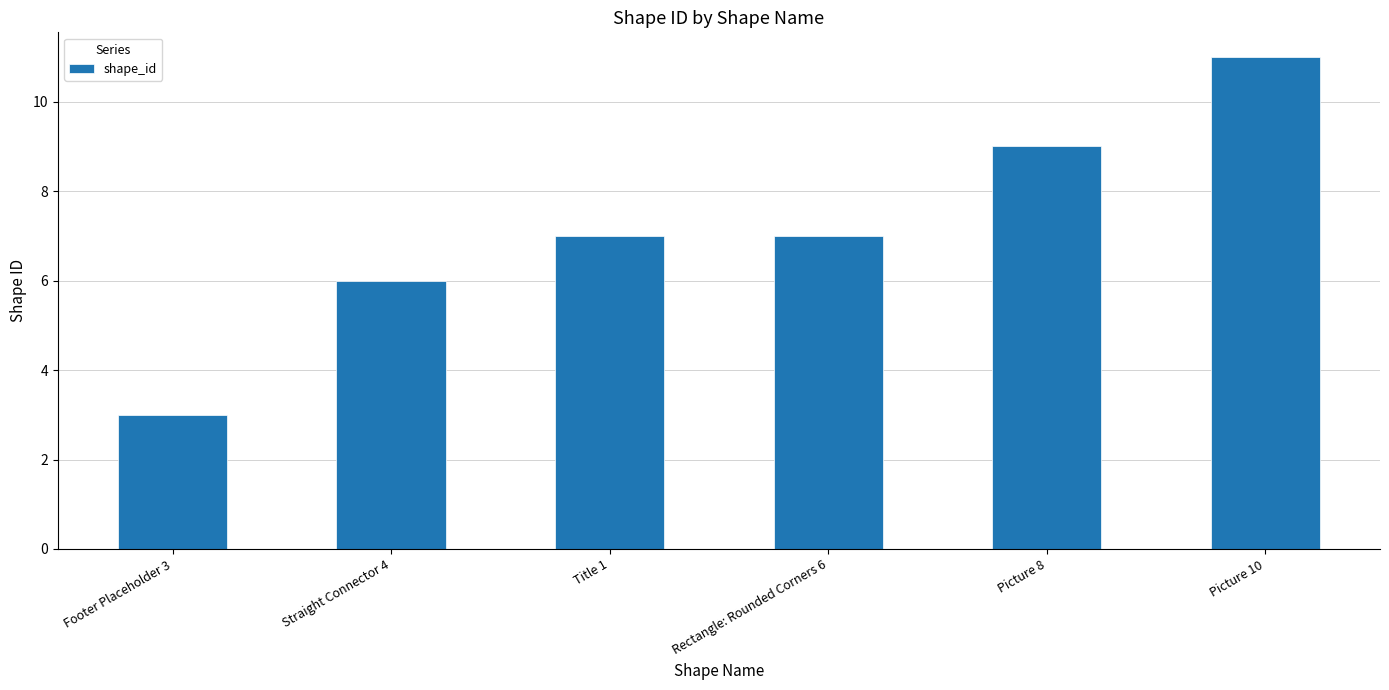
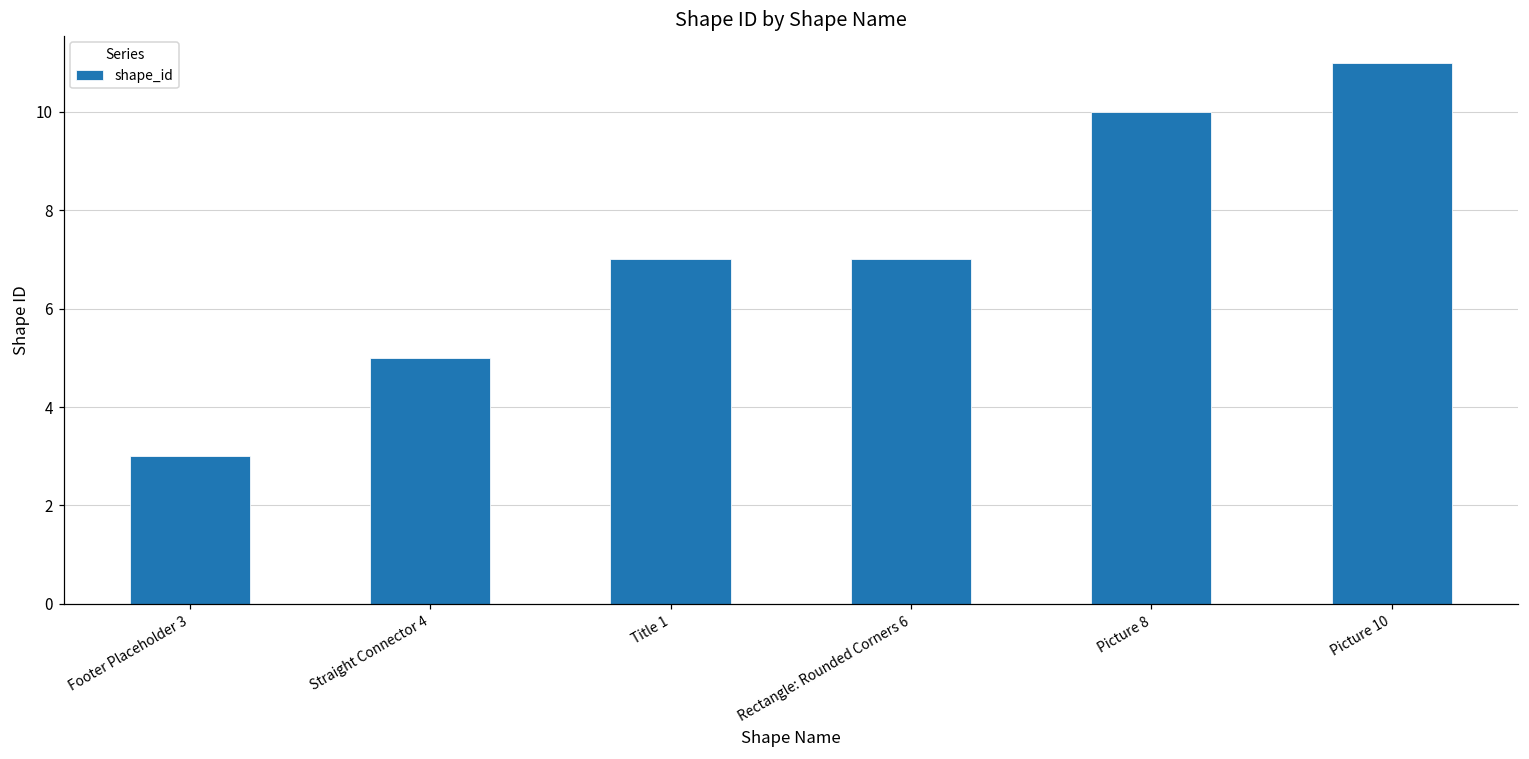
Straight Connector 4: 6 -> 5
Picture 8: 9 -> 10
